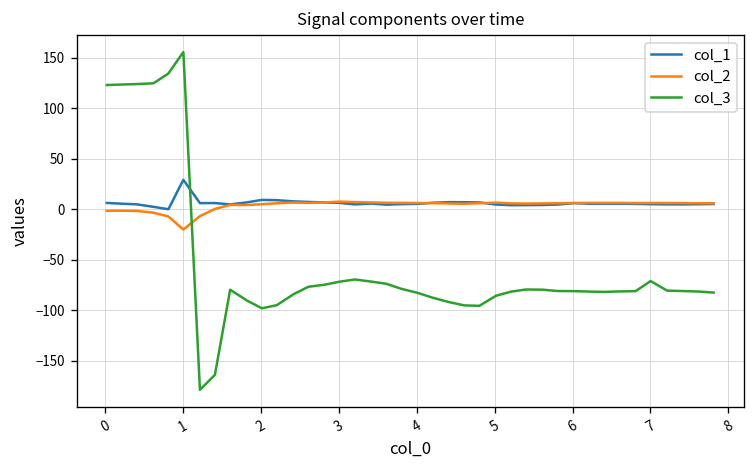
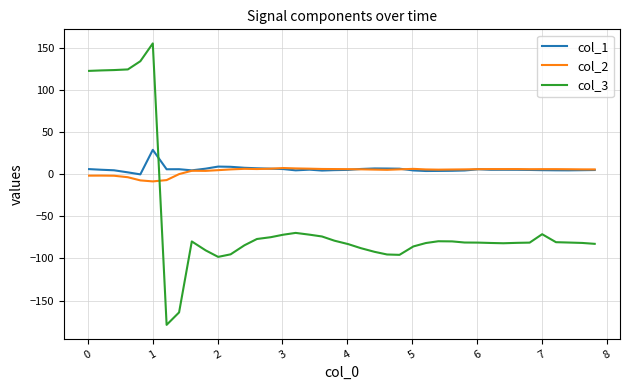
col_2, 1: -20 -> -10
